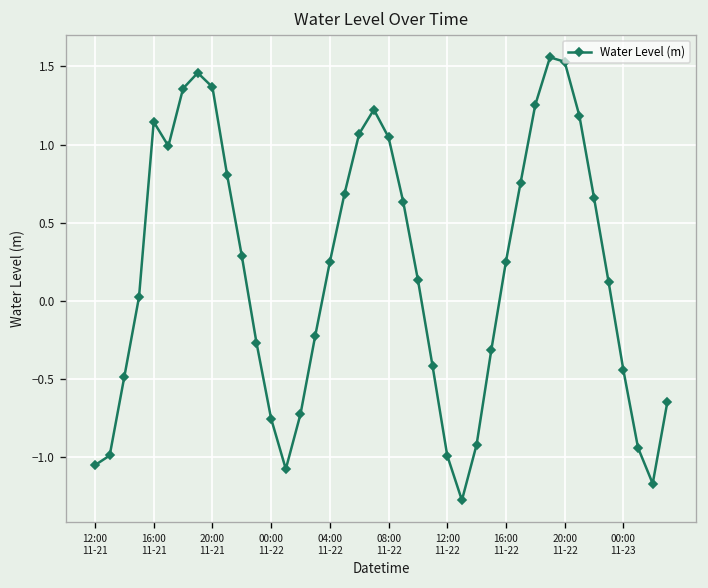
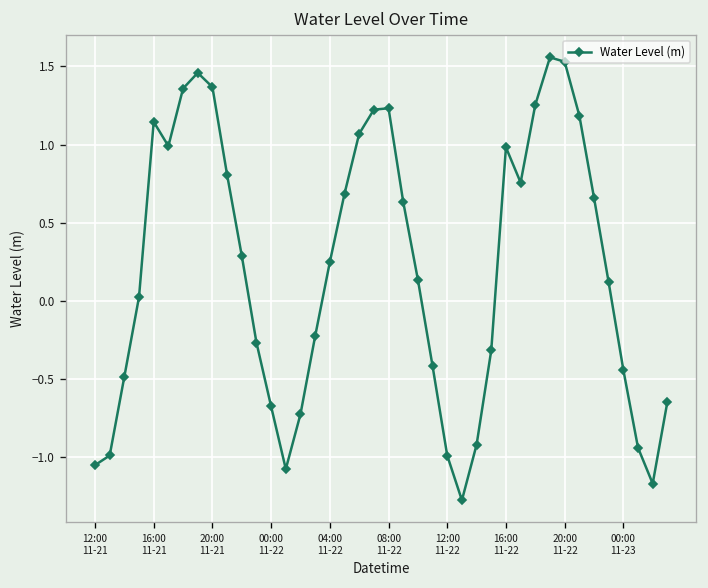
00:00 11-22: -0.75 -> -0.67
08:00 11-22: 1.05 -> 1.23
16:00 11-22: 0.25 -> 0.98
